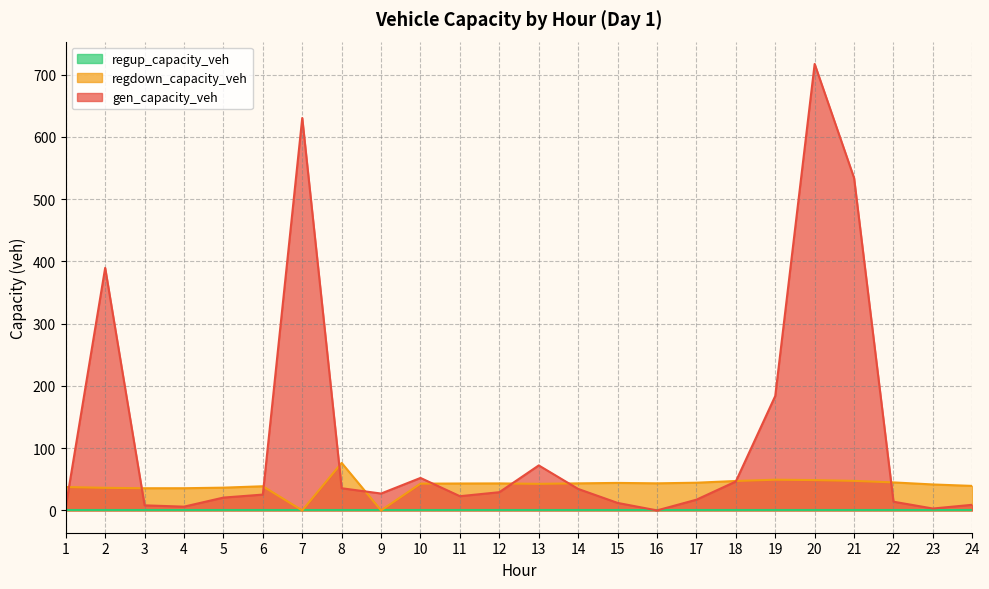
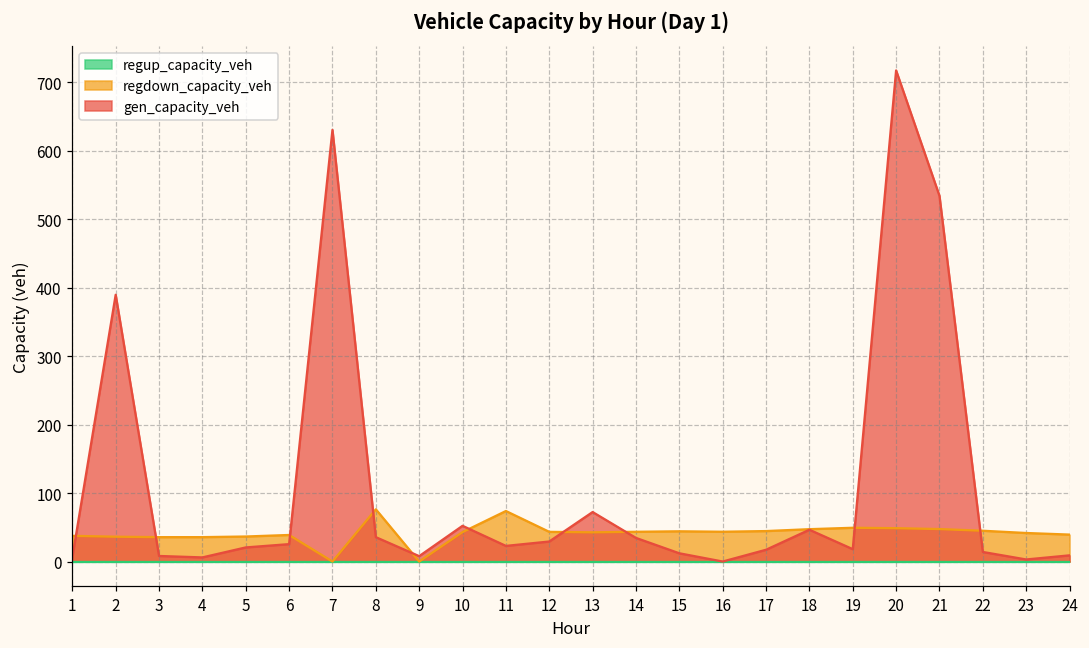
gen_capacity_veh, 9: 30 -> 10
regdown_capacity_veh, 11: 40 -> 70
gen_capacity_veh, 19: 180 -> 20
